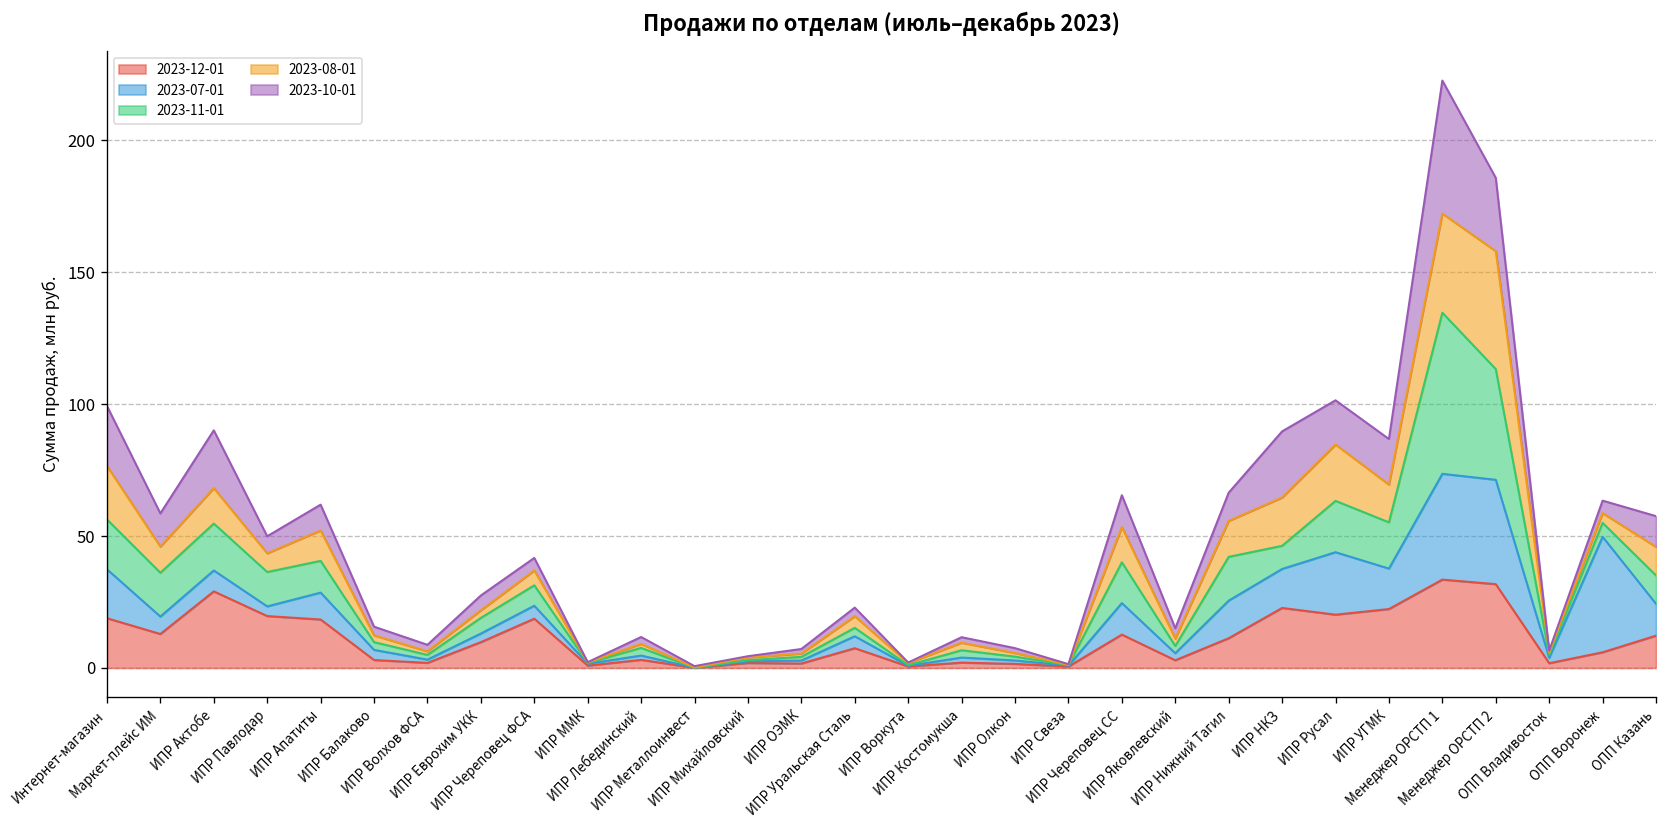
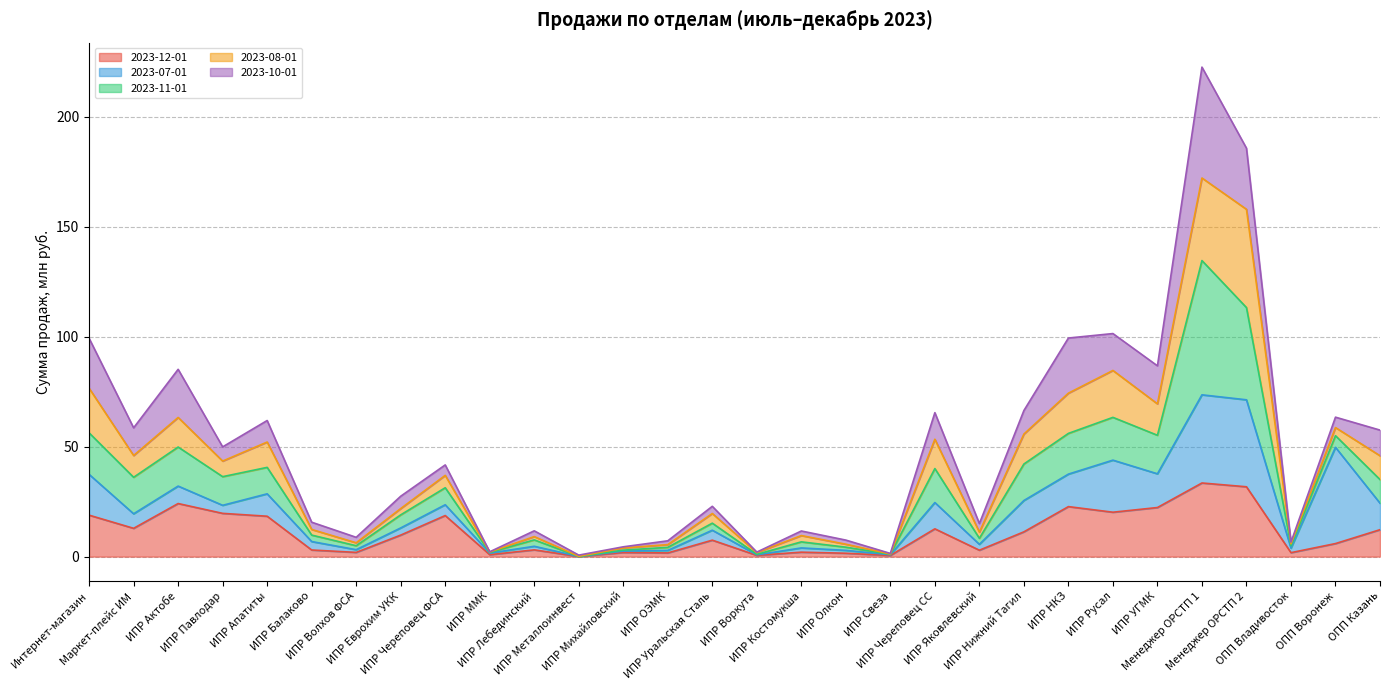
2023-12-01, ИПР Актобе: 29 -> 24
2023-11-01, ИПР НКЗ: 9 -> 19
